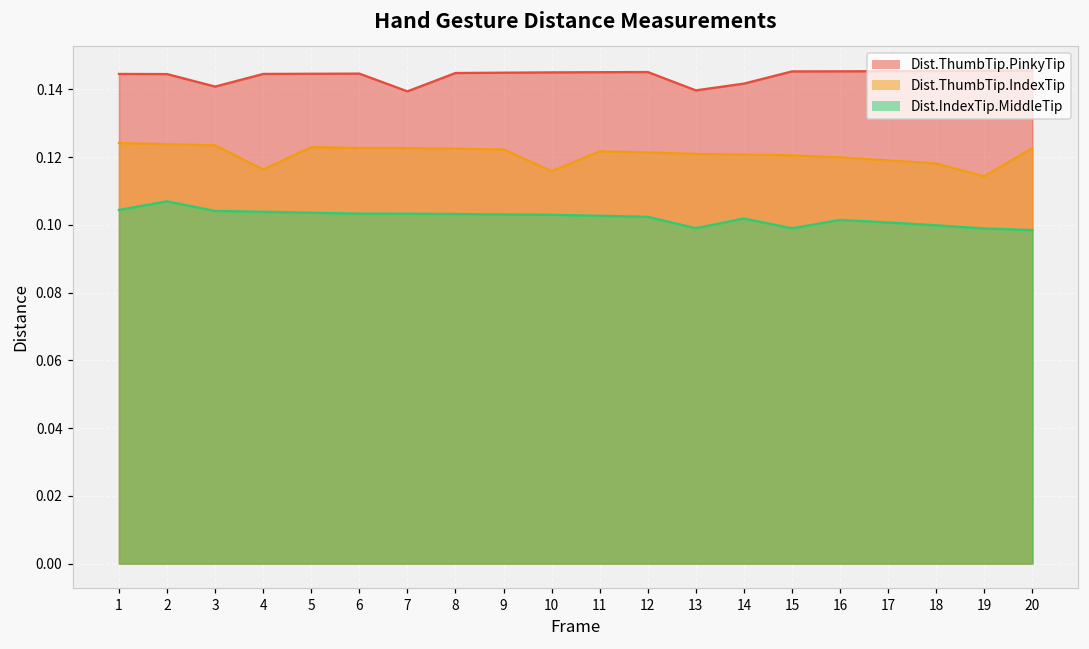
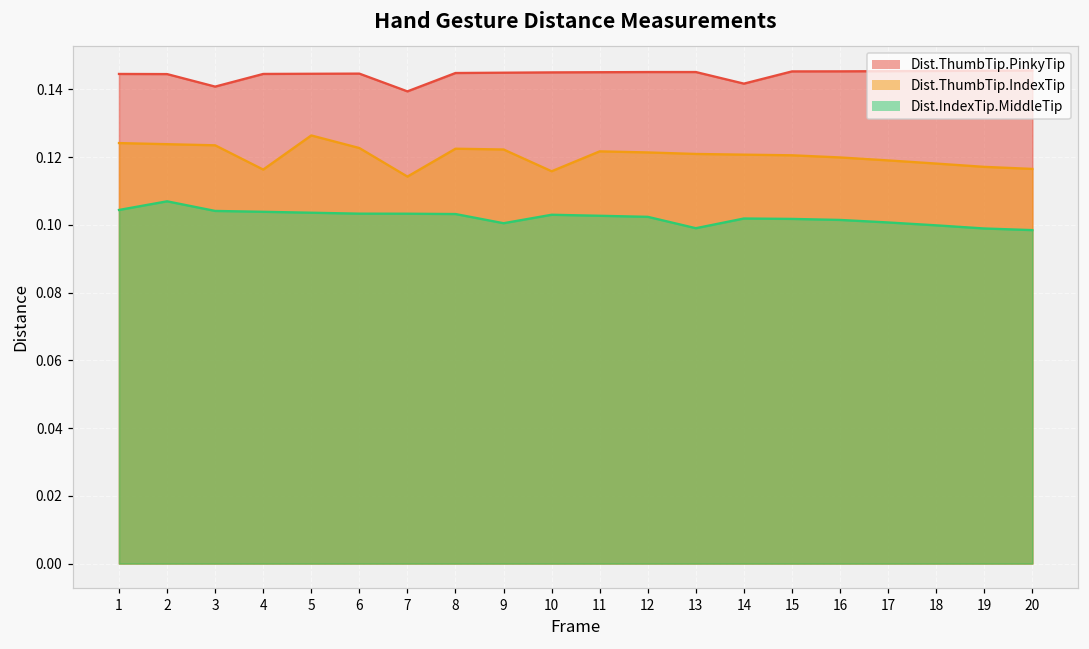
Dist.ThumbTip.IndexTip, 5: 0.123 -> 0.126
Dist.ThumbTip.IndexTip, 7: 0.123 -> 0.114
Dist.IndexTip.MiddleTip, 9: 0.103 -> 0.100
Dist.ThumbTip.PinkyTip, 13: 0.140 -> 0.145
Dist.IndexTip.MiddleTip, 15: 0.099 -> 0.102
Dist.ThumbTip.IndexTip, 19: 0.114 -> 0.117
Dist.ThumbTip.IndexTip, 20: 0.123 -> 0.117
